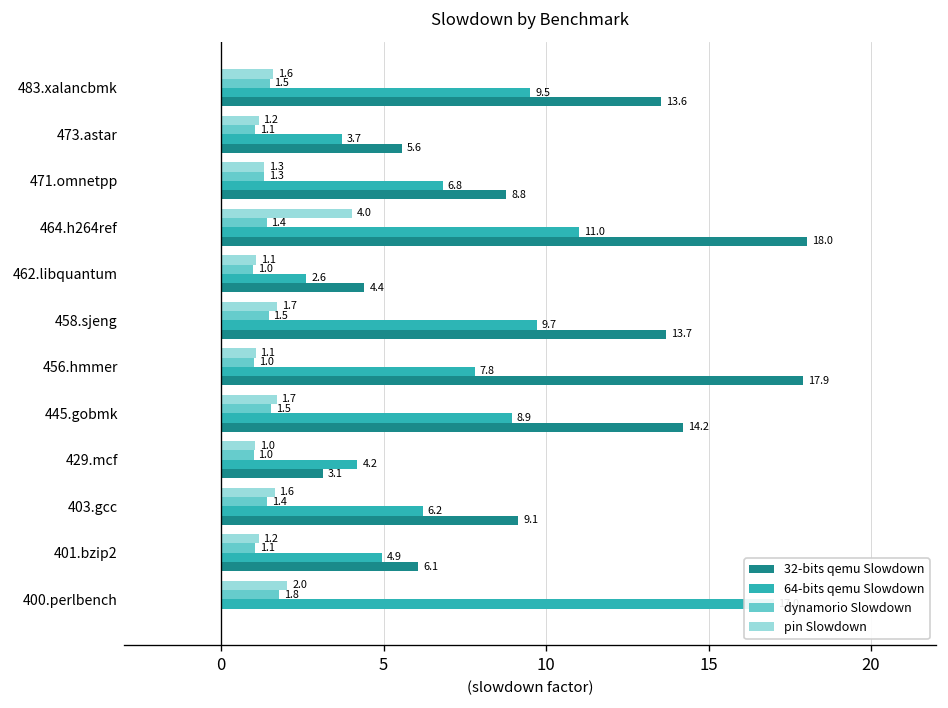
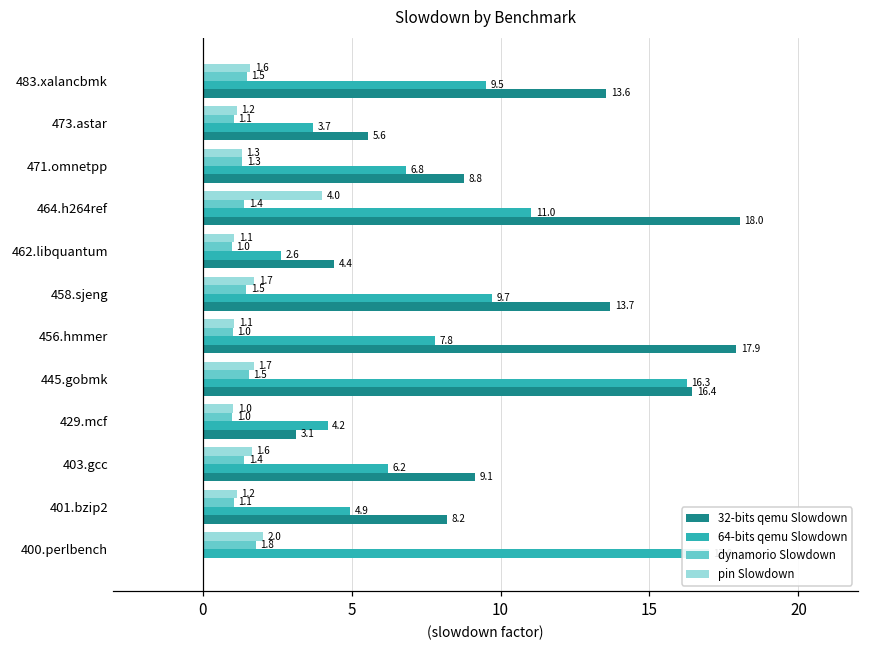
64-bits qemu Slowdown, 445.gobmk: 8.9 -> 16.3
32-bits qemu Slowdown, 445.gobmk: 14.2 -> 16.4
32-bits qemu Slowdown, 401.bzip2: 6.1 -> 8.2
